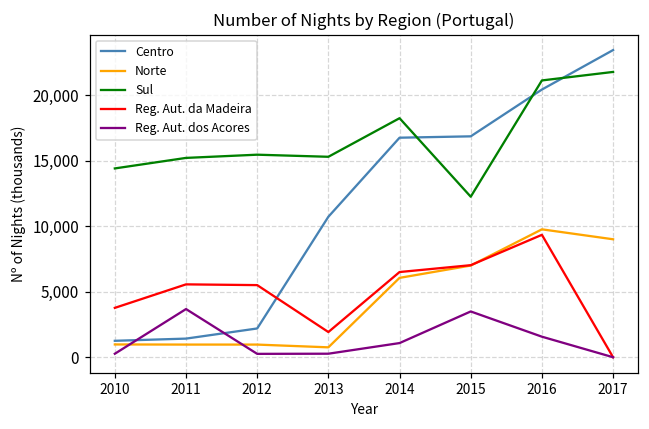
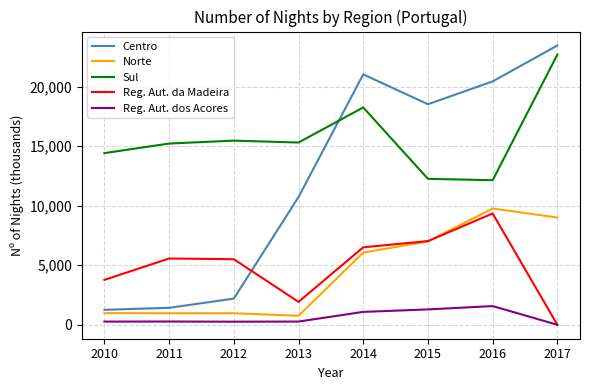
Reg. Aut. dos Acores, 2011: 3,700 -> 300
Centro, 2014: 16,800 -> 21,000
Centro, 2015: 16,900 -> 18,500
Reg. Aut. dos Acores, 2015: 3,500 -> 1,300
Sul, 2016: 21,100 -> 12,100
Sul, 2017: 21,800 -> 22,700
